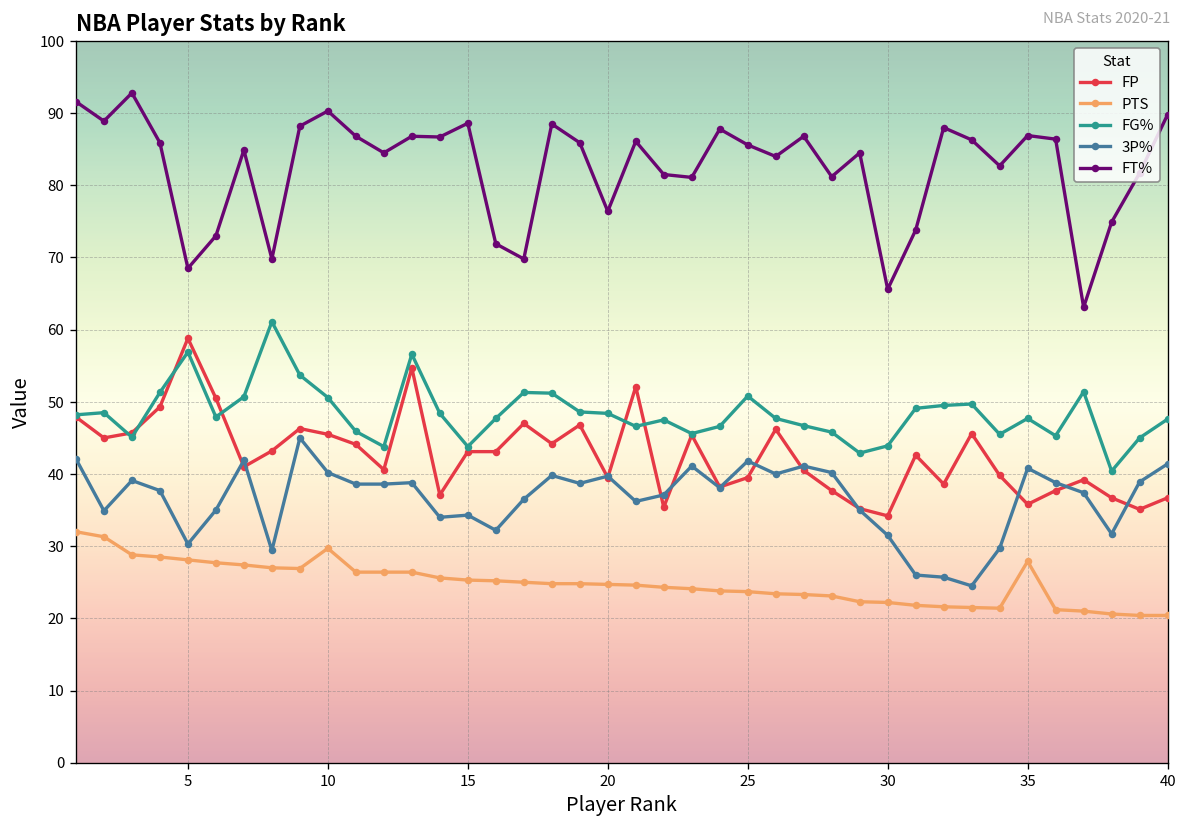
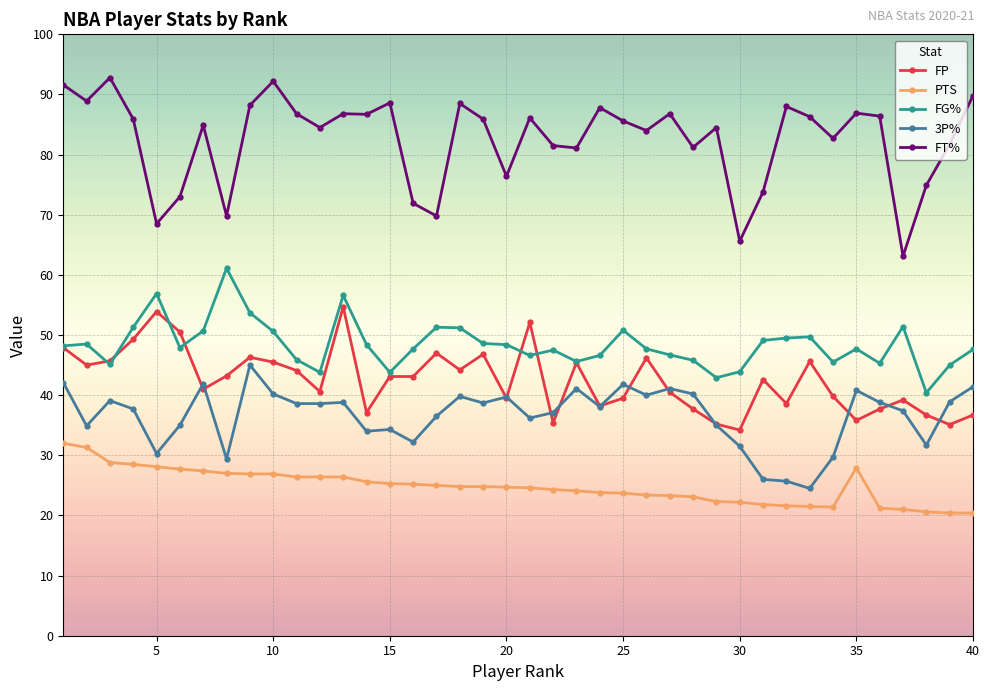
FP, 5: 59 -> 54
PTS, 10: 30 -> 27
FT%, 10: 90 -> 92
